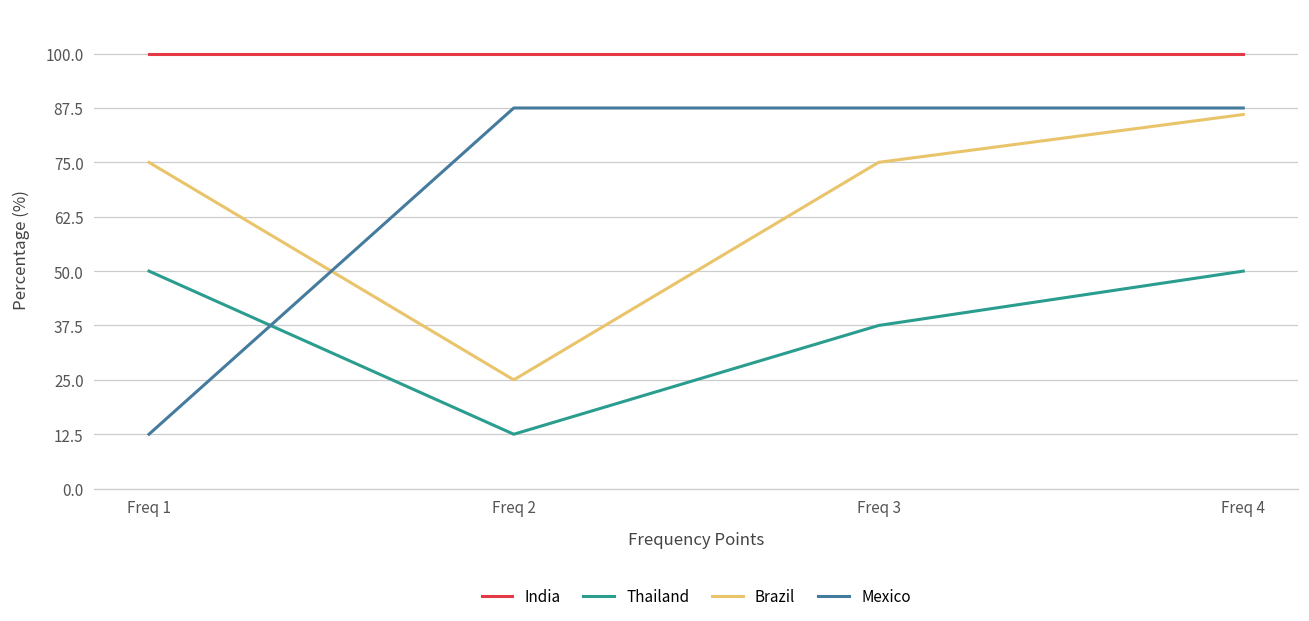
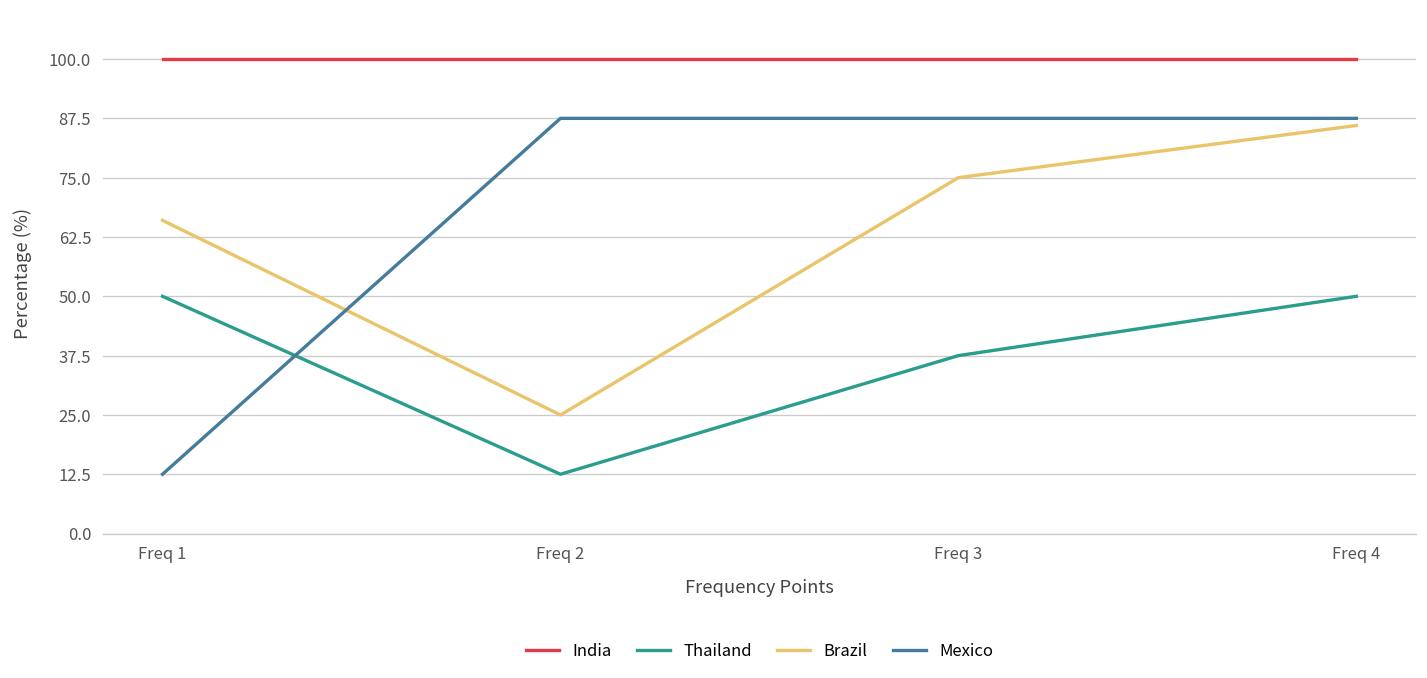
Brazil, Freq 1: 75 -> 66
